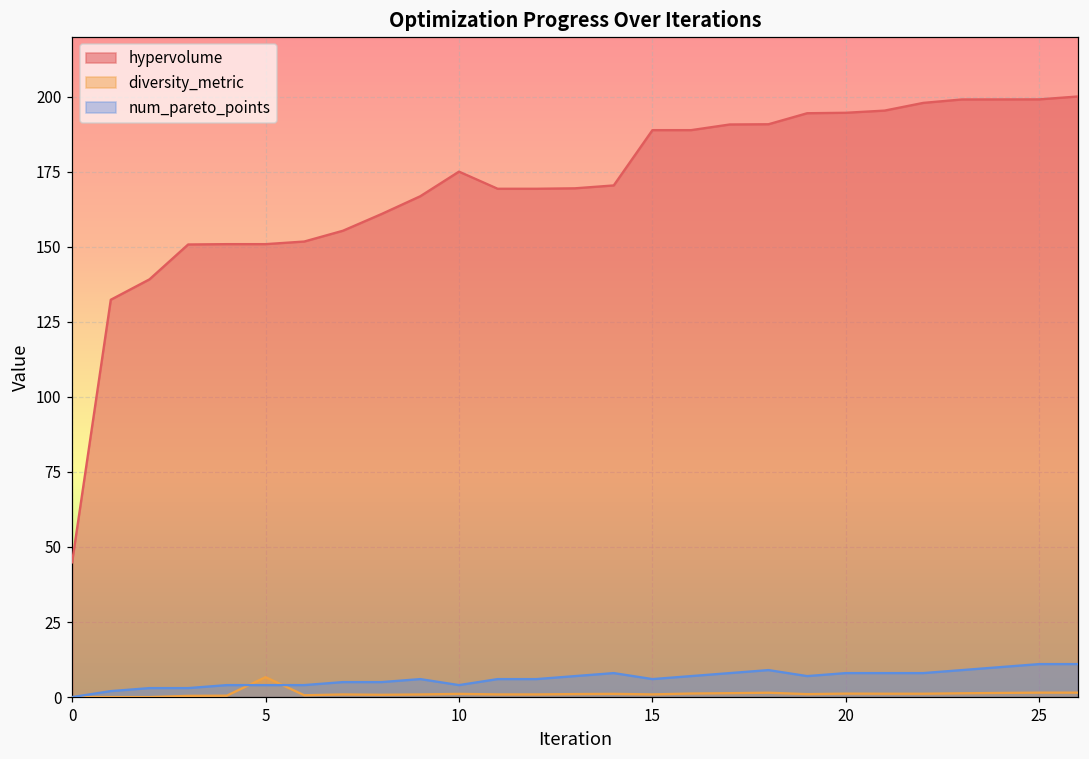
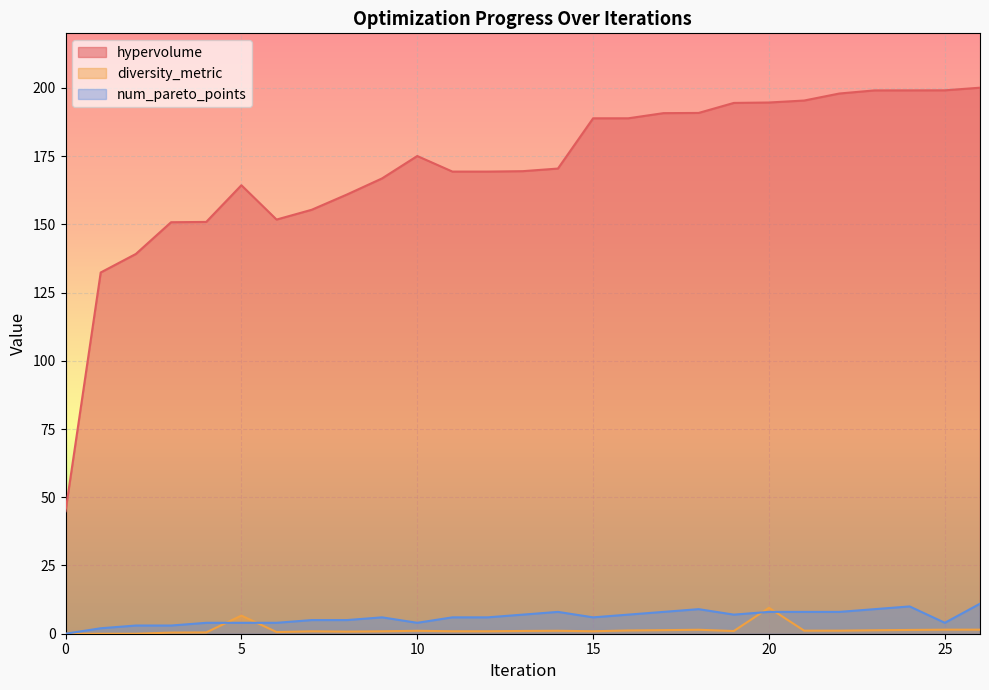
hypervolume, 5: 151 -> 164
diversity_metric, 20: 1 -> 9
num_pareto_points, 25: 11 -> 4
